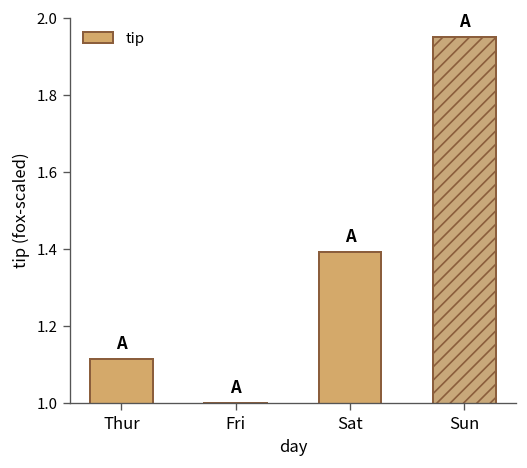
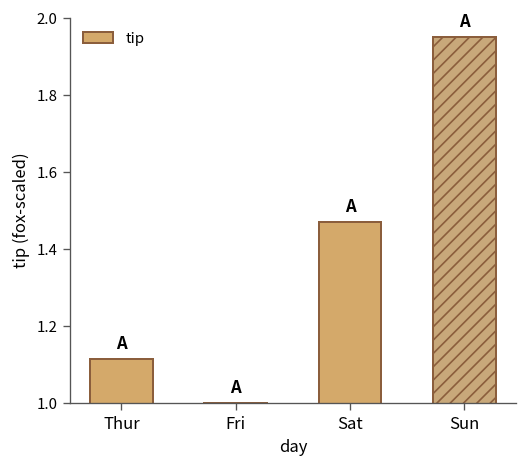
Sat: 1.39 -> 1.47
